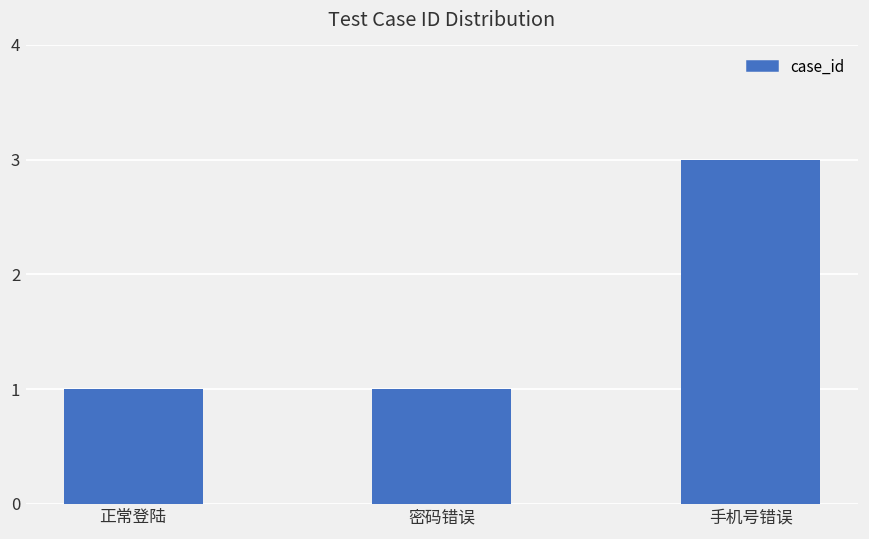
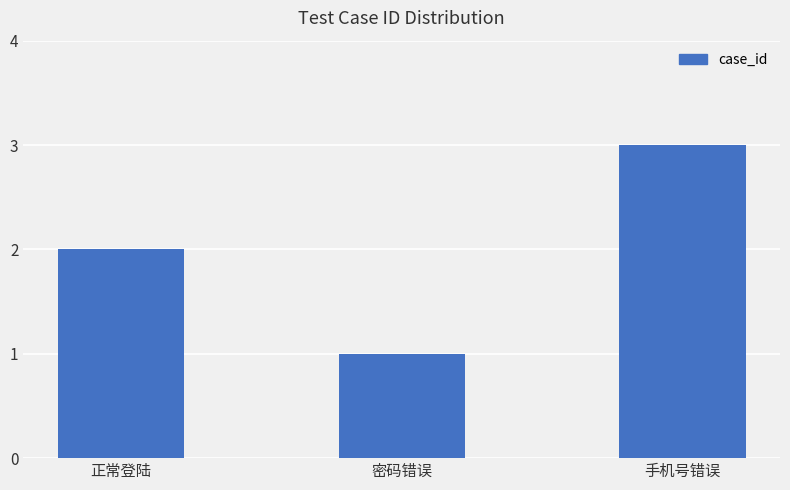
正常登陆: 1 -> 2
